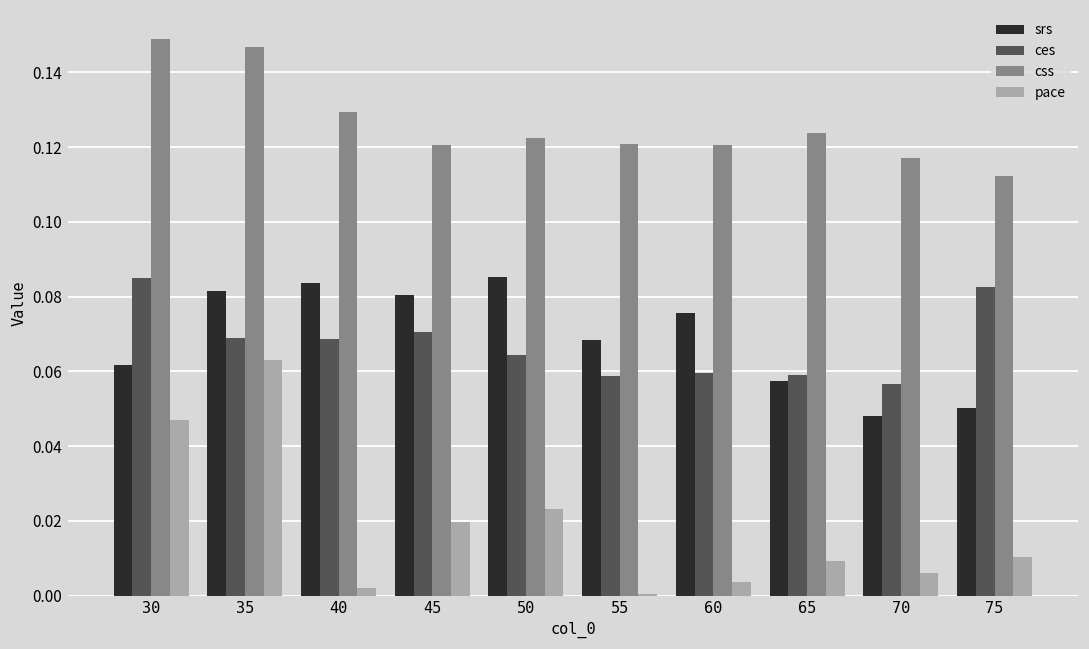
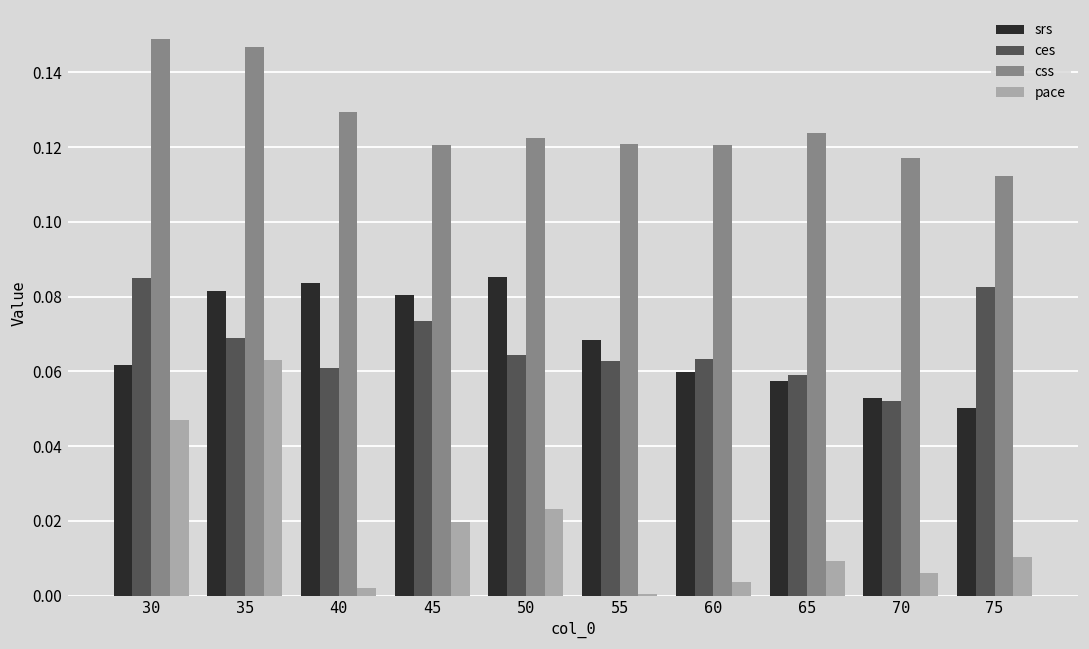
ces, 40: 0.069 -> 0.061
ces, 45: 0.071 -> 0.074
ces, 55: 0.059 -> 0.063
srs, 60: 0.076 -> 0.060
ces, 60: 0.060 -> 0.063
srs, 70: 0.048 -> 0.053
ces, 70: 0.057 -> 0.052
